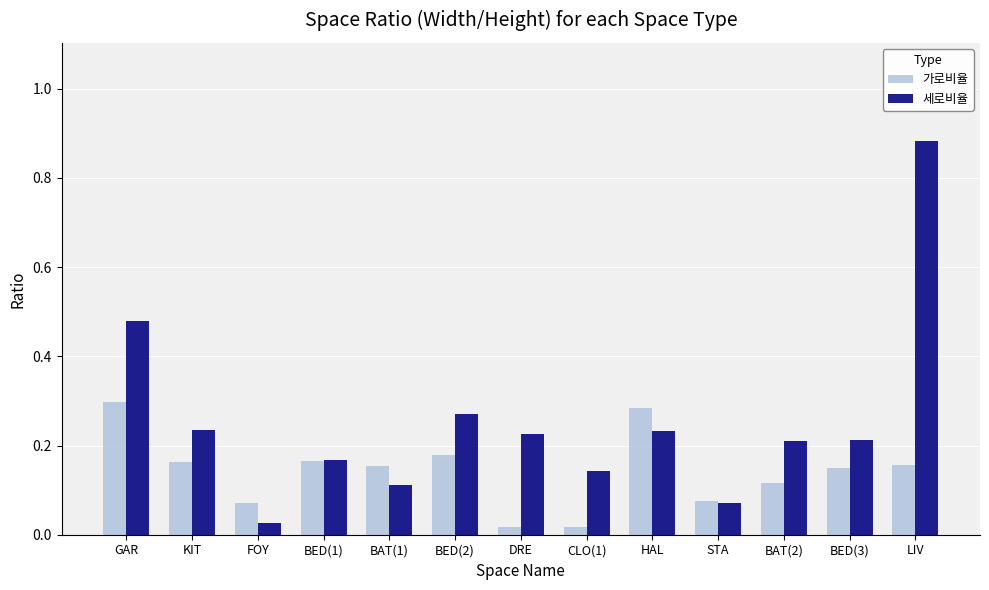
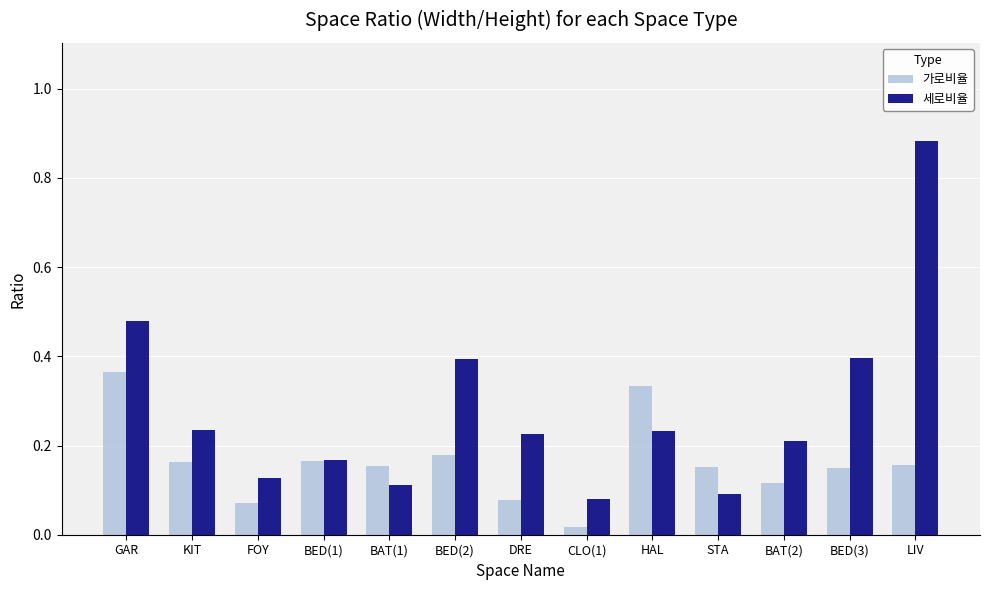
가로비율, GAR: 0.30 -> 0.36
세로비율, FOY: 0.03 -> 0.13
세로비율, BED(2): 0.27 -> 0.39
가로비율, DRE: 0.02 -> 0.08
세로비율, CLO(1): 0.14 -> 0.08
가로비율, HAL: 0.29 -> 0.33
가로비율, STA: 0.08 -> 0.15
세로비율, STA: 0.07 -> 0.09
세로비율, BED(3): 0.21 -> 0.40
